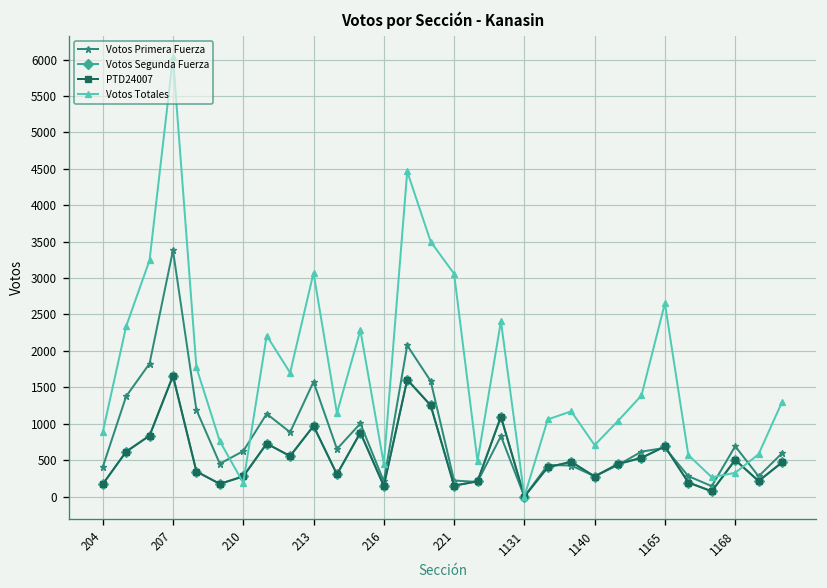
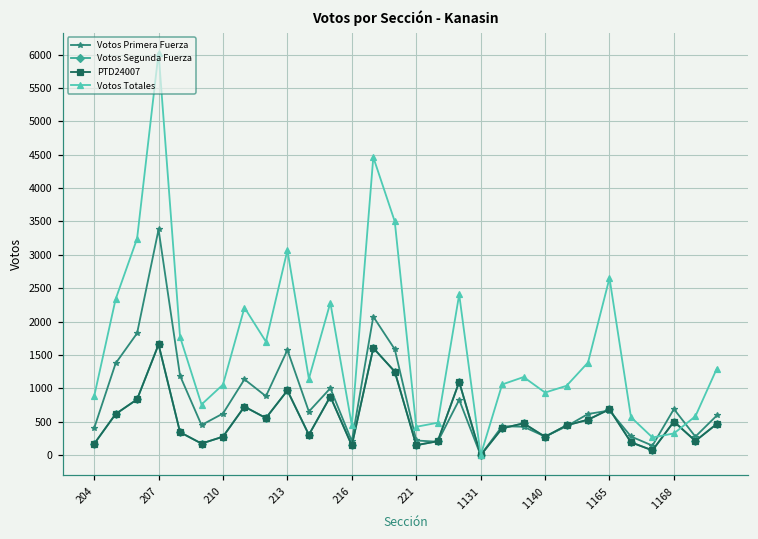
Votos Totales, 210: 200 -> 1100
Votos Totales, 221: 3100 -> 400
Votos Totales, 1140: 700 -> 900
